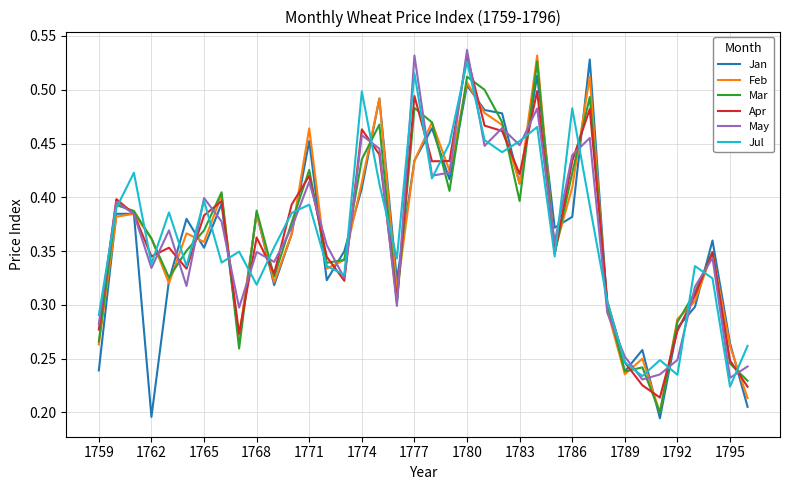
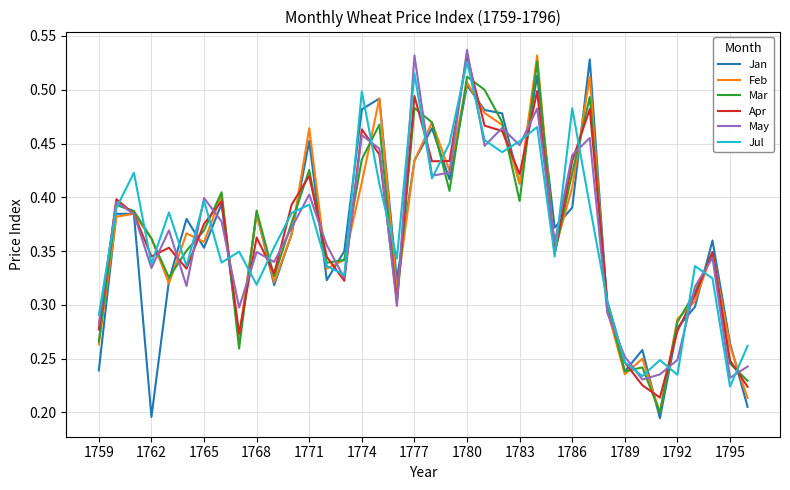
Apr, 1765: 0.383 -> 0.375
May, 1771: 0.414 -> 0.403
Jan, 1774: 0.408 -> 0.482
Jan, 1786: 0.382 -> 0.390
